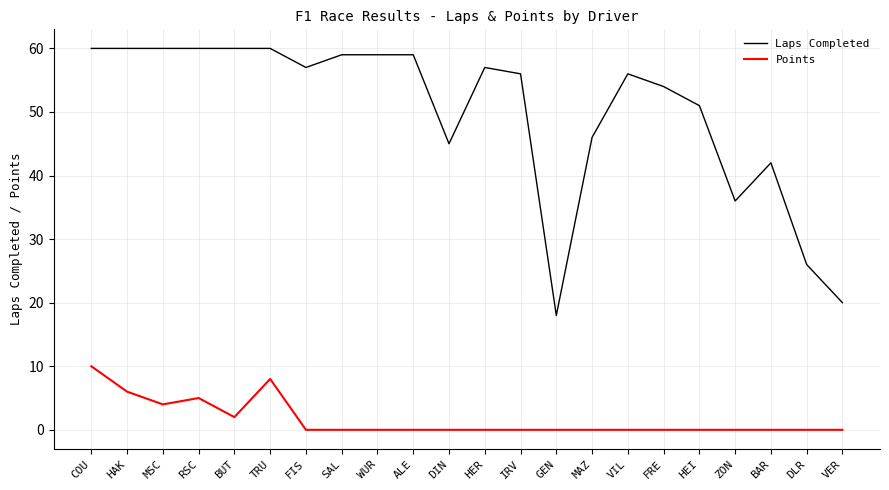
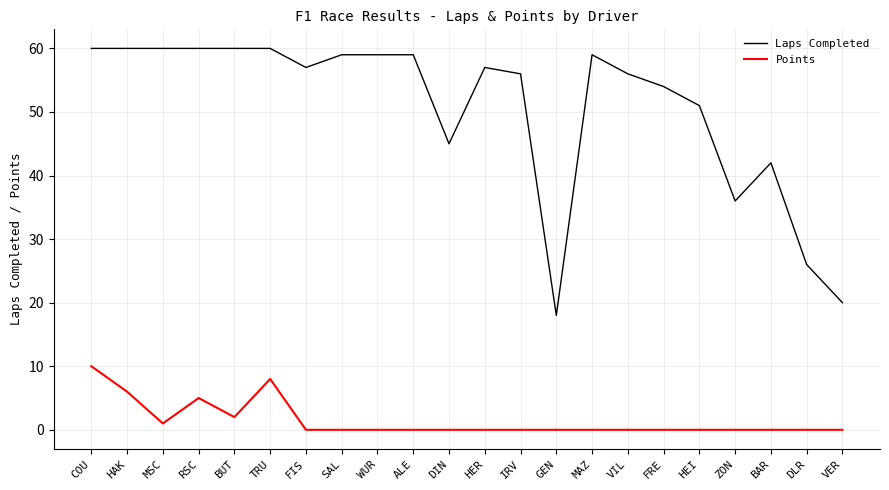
Points, MSC: 4 -> 1
Laps Completed, MAZ: 46 -> 59
